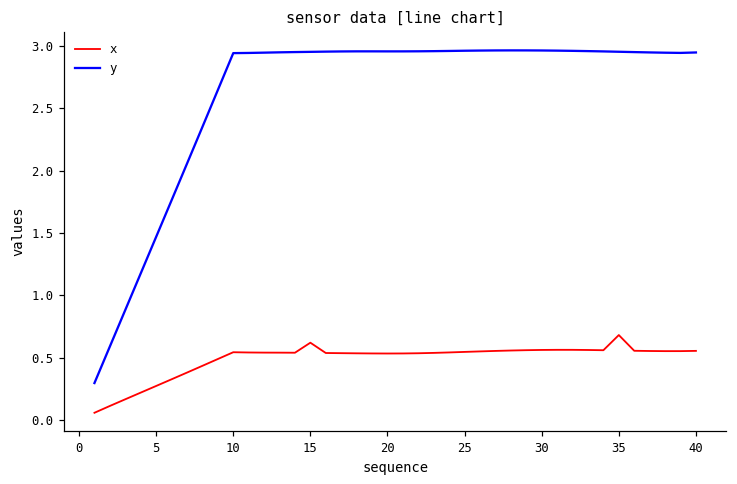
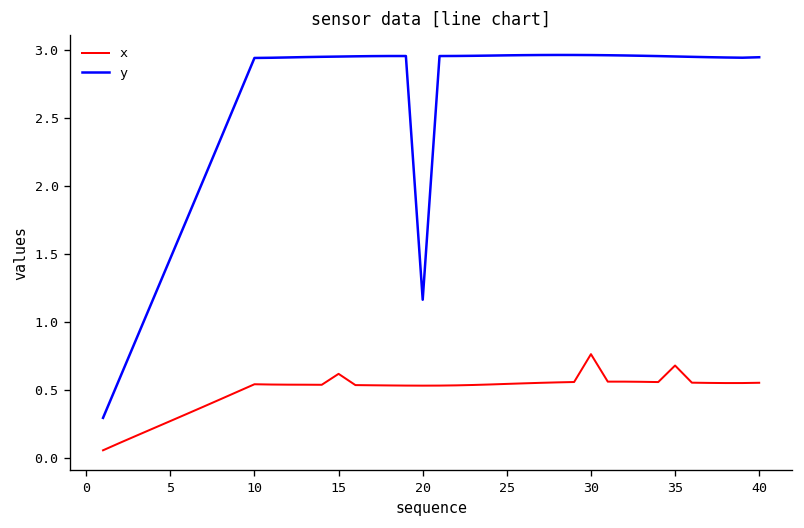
y, 20: 2.96 -> 1.16
x, 30: 0.56 -> 0.76
